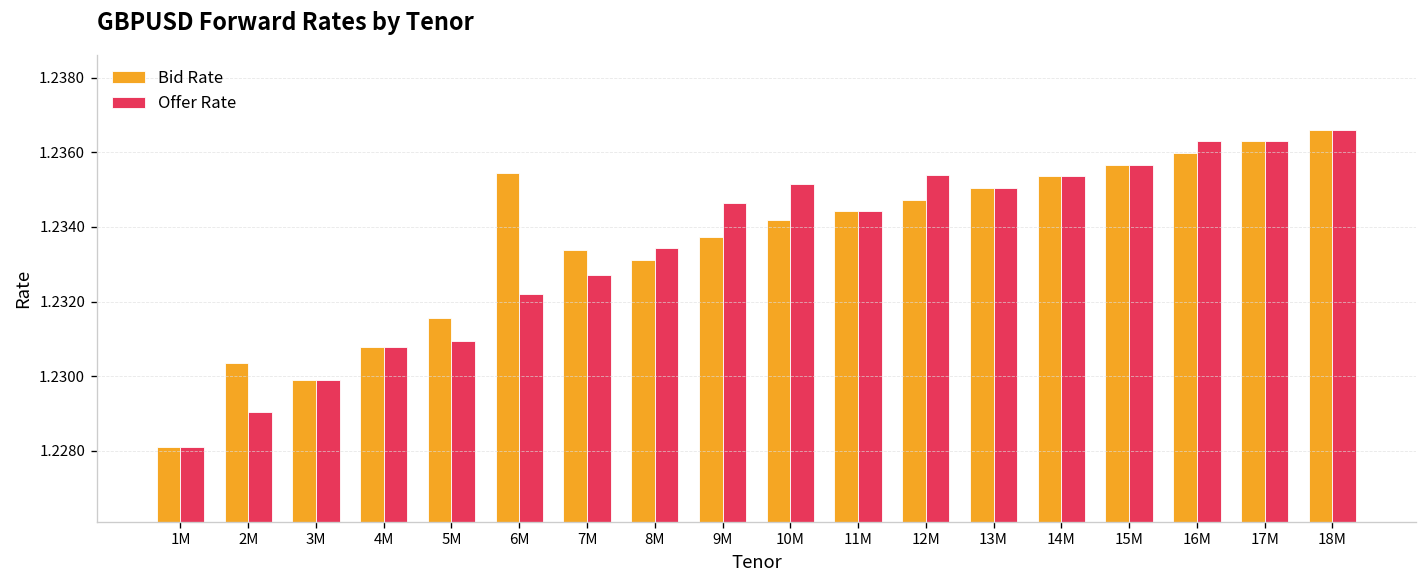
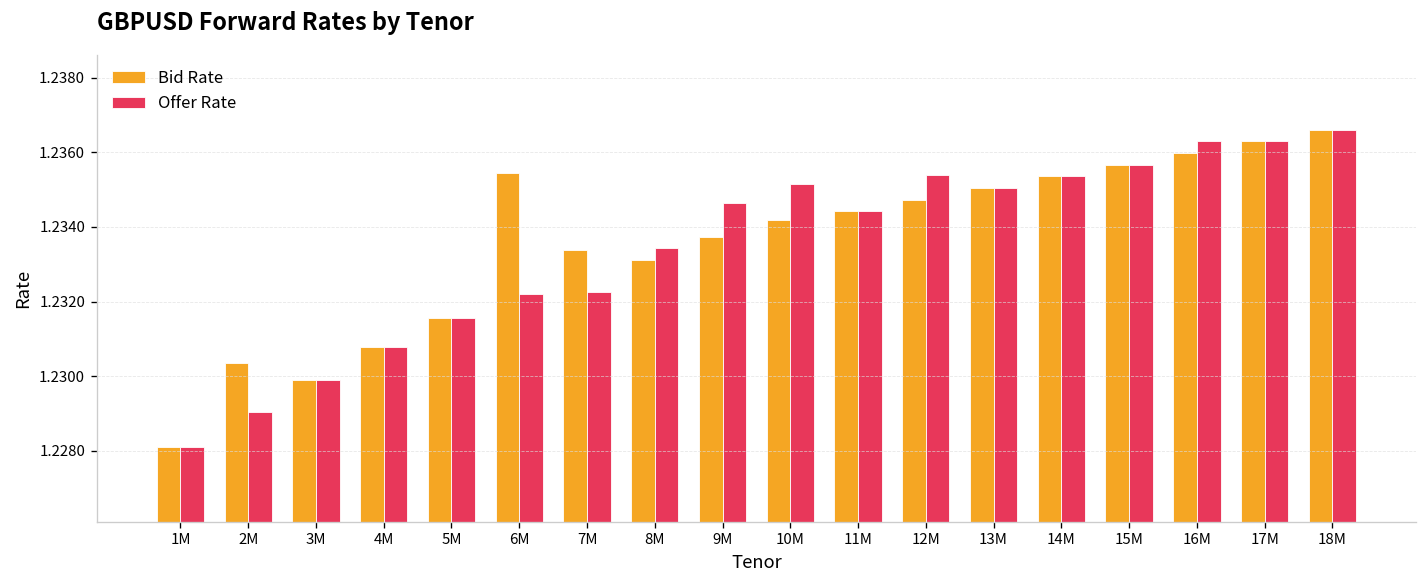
Offer Rate, 5M: 1.2309 -> 1.2316
Offer Rate, 7M: 1.2327 -> 1.2323
